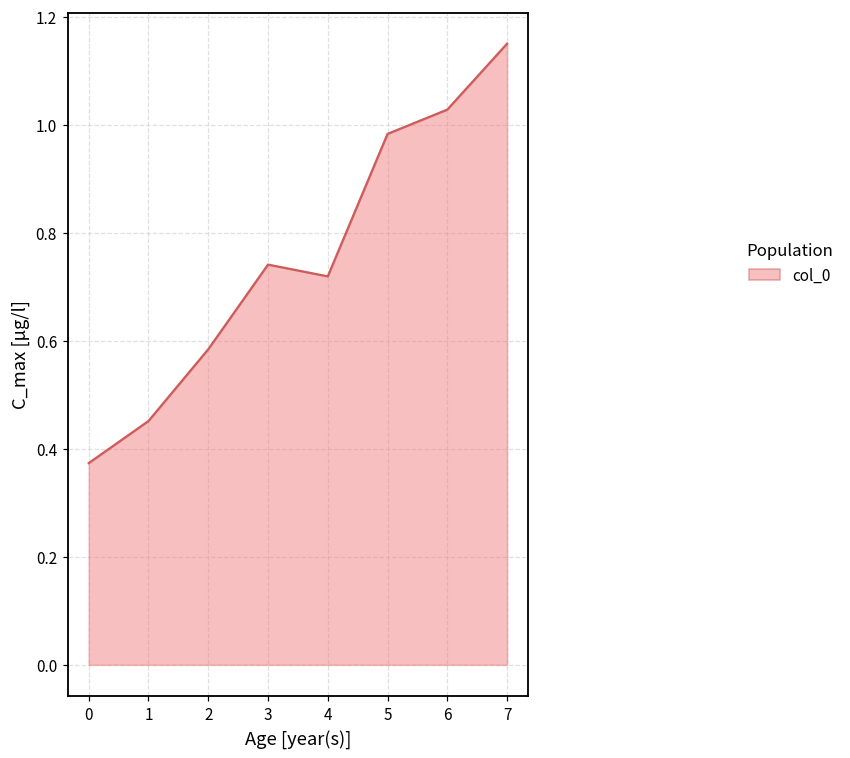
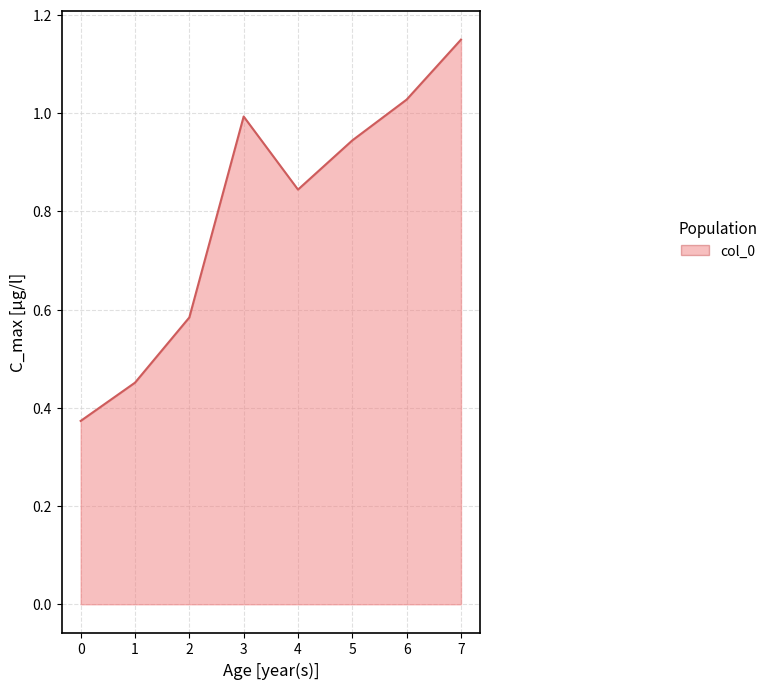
3: 0.74 -> 0.99
4: 0.72 -> 0.84
5: 0.98 -> 0.94
